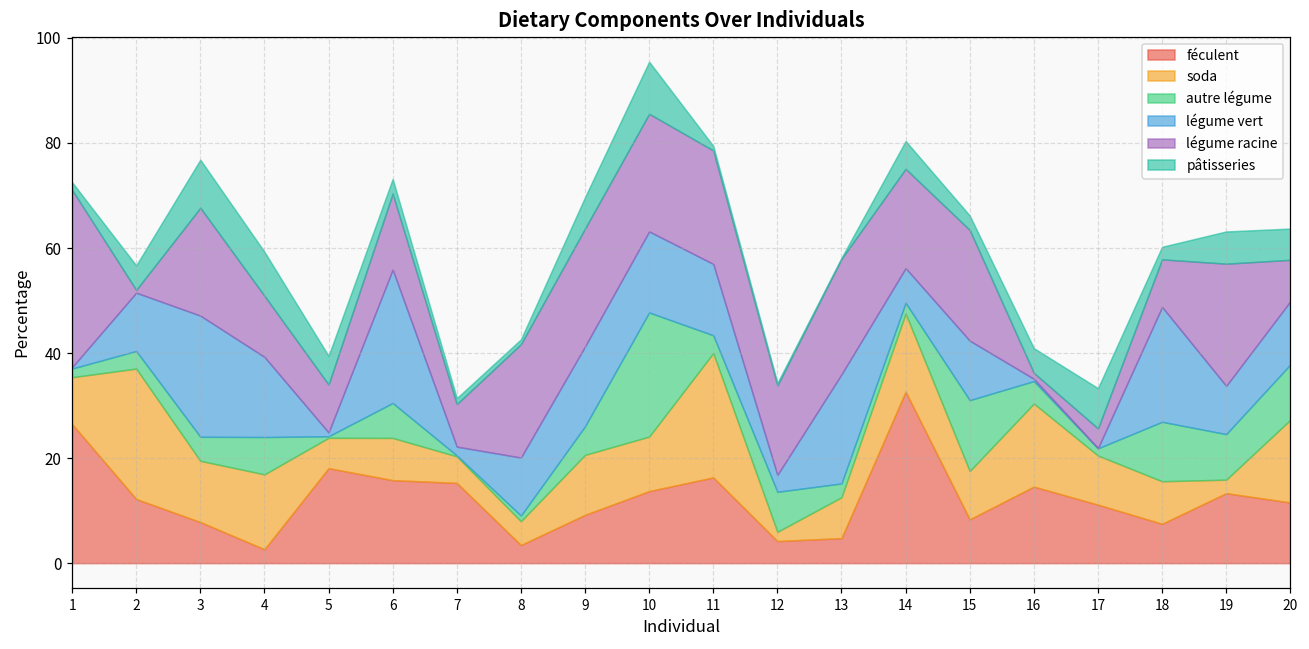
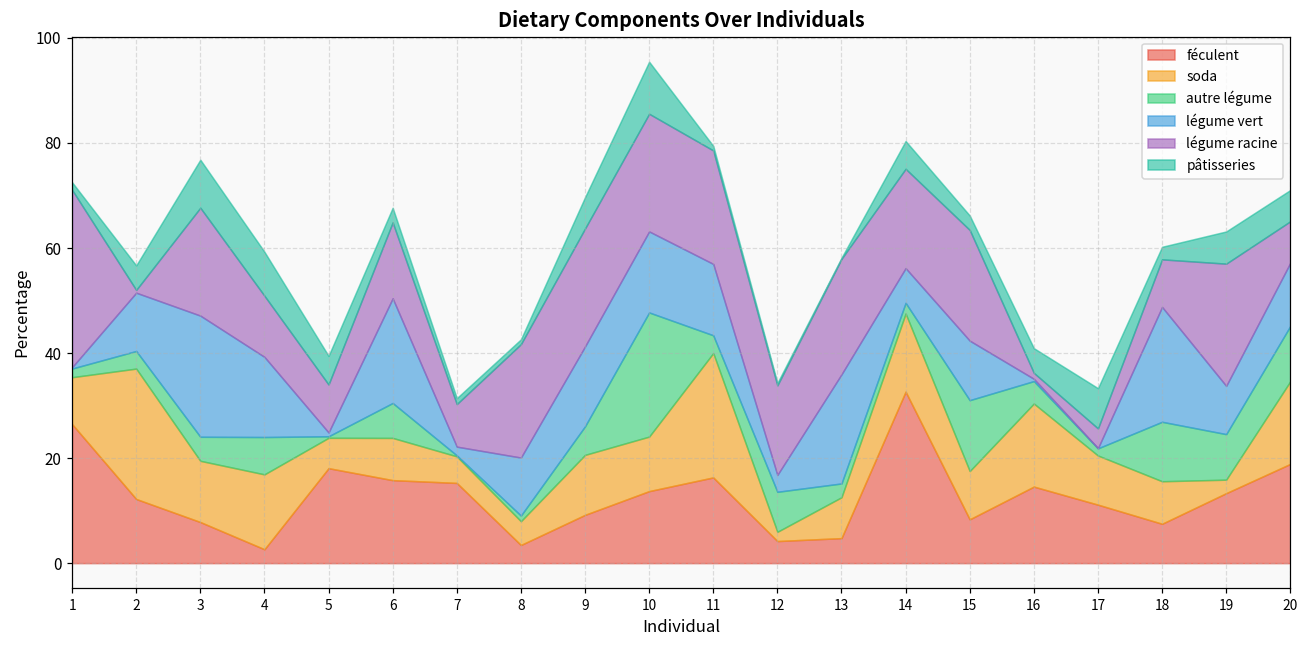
légume vert, 6: 25 -> 20
féculent, 20: 12 -> 19
